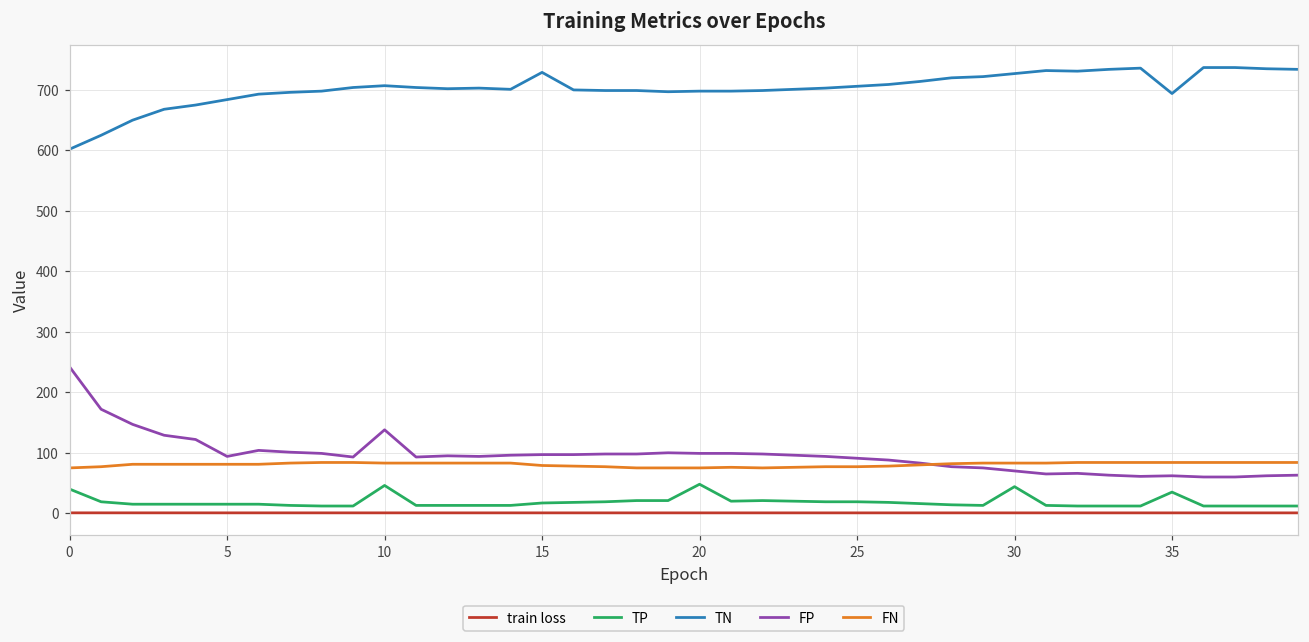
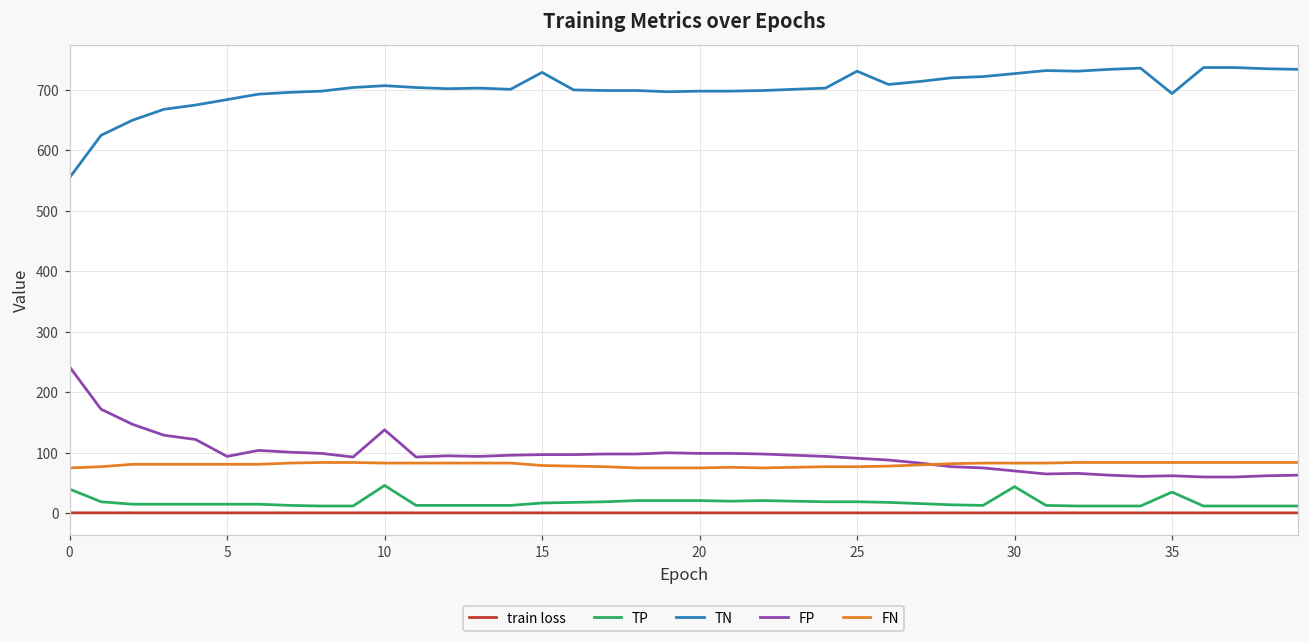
TN, 0: 600 -> 560
TP, 20: 50 -> 20
TN, 25: 710 -> 730
